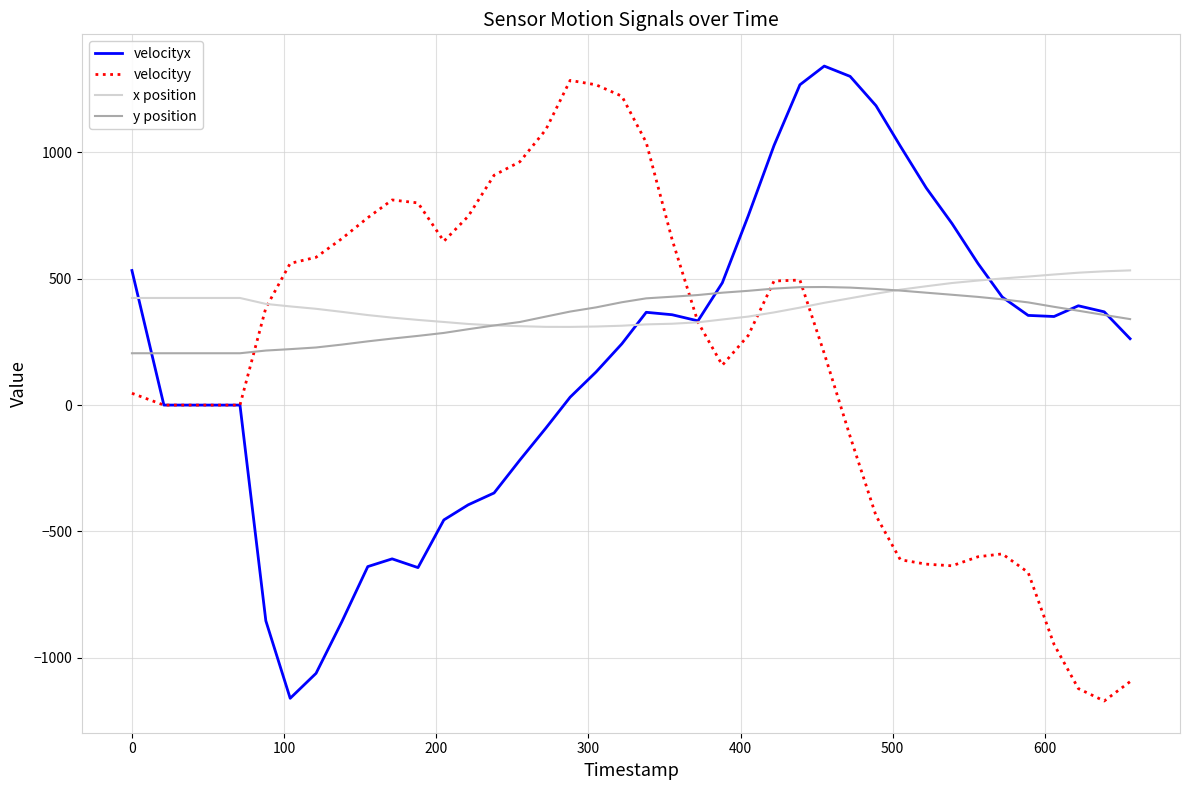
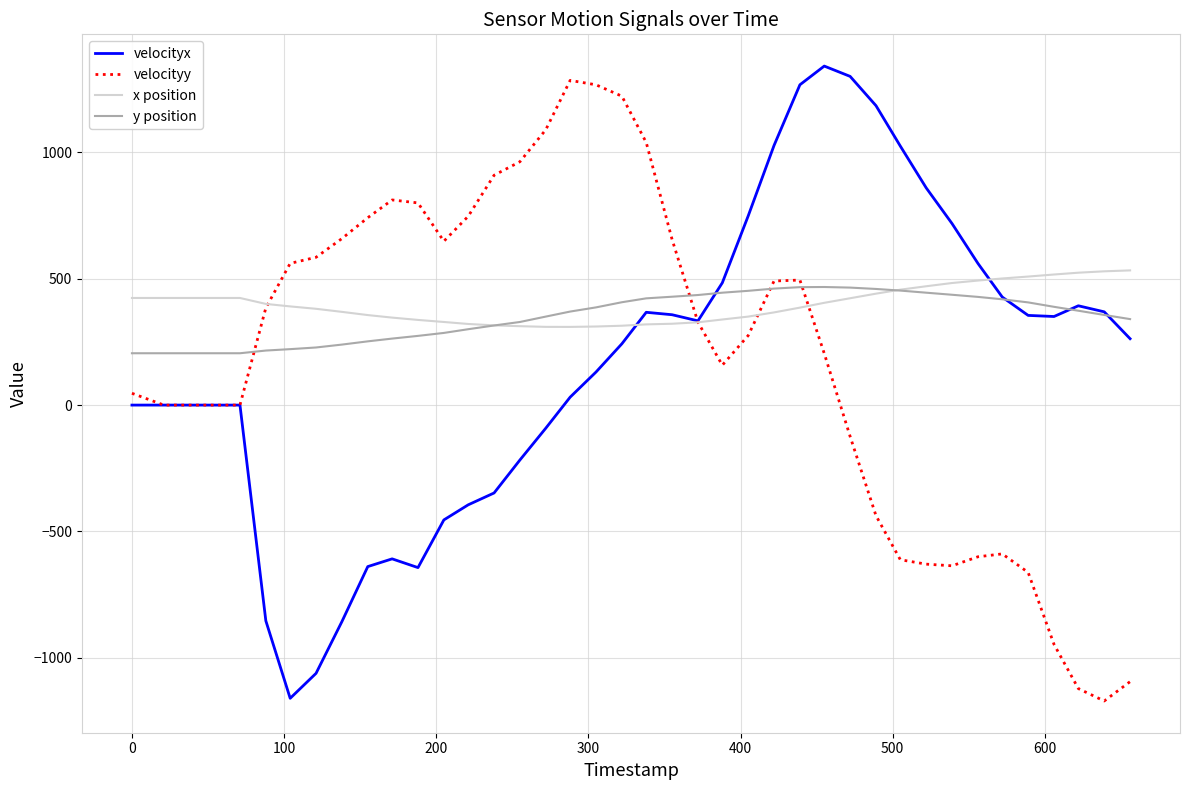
velocityx, 0: 530 -> 0
